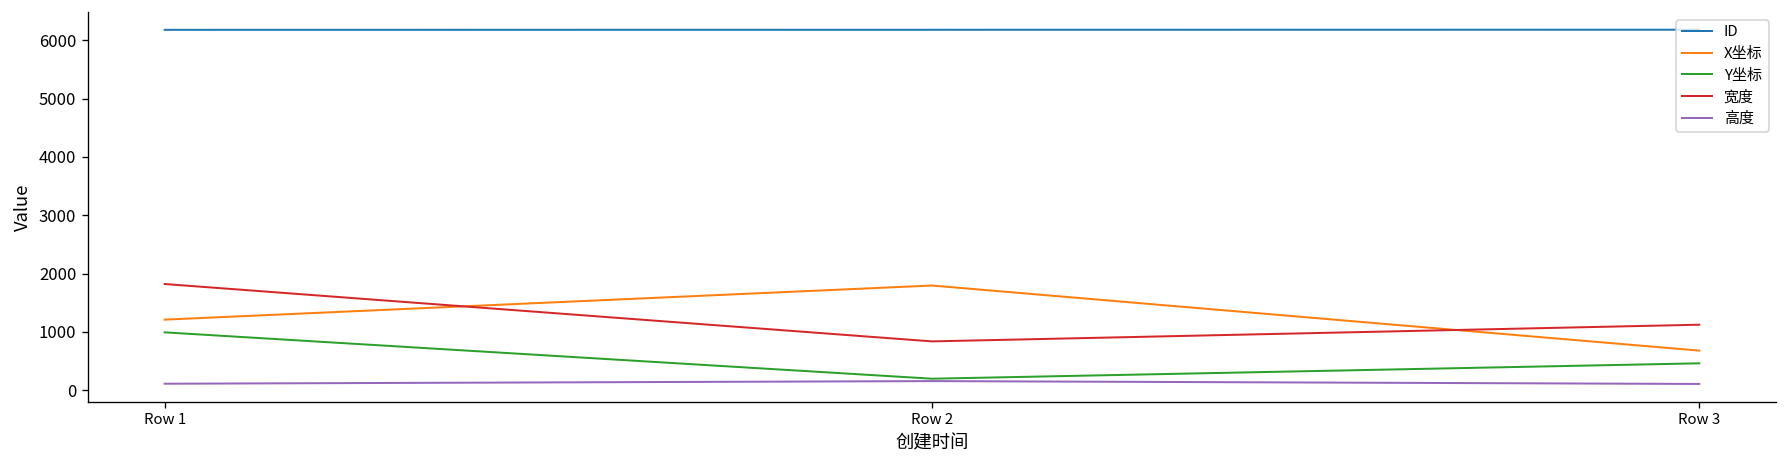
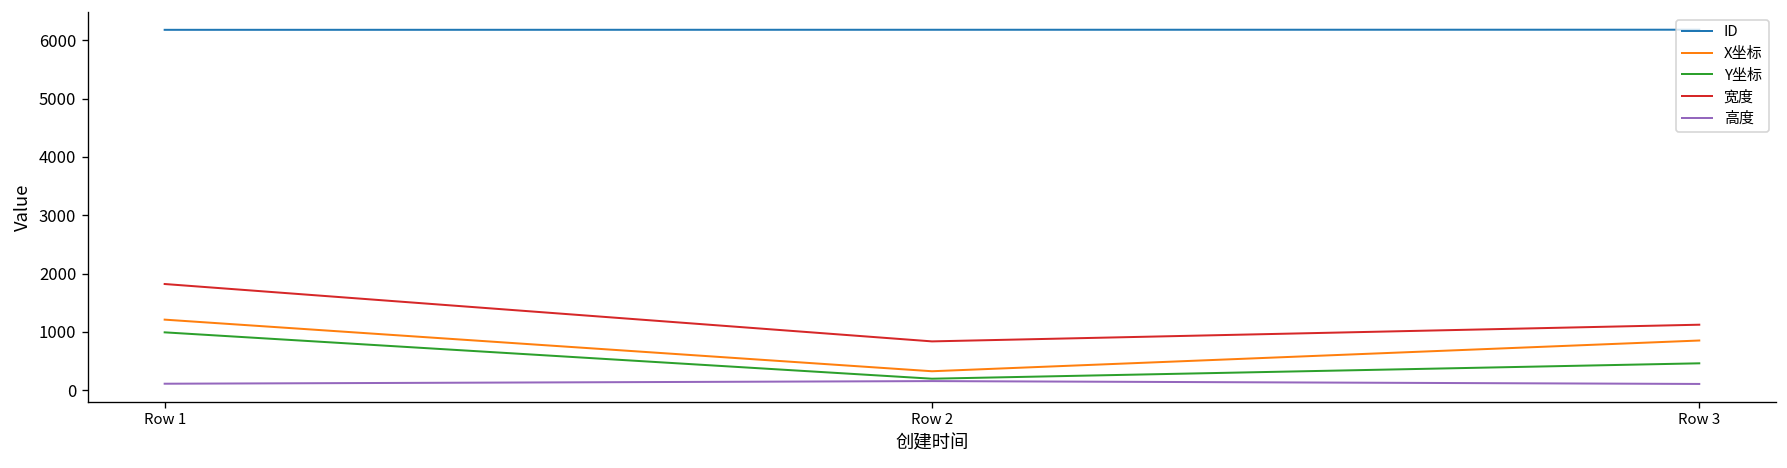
X坐标, Row 2: 1800 -> 300
X坐标, Row 3: 700 -> 900
